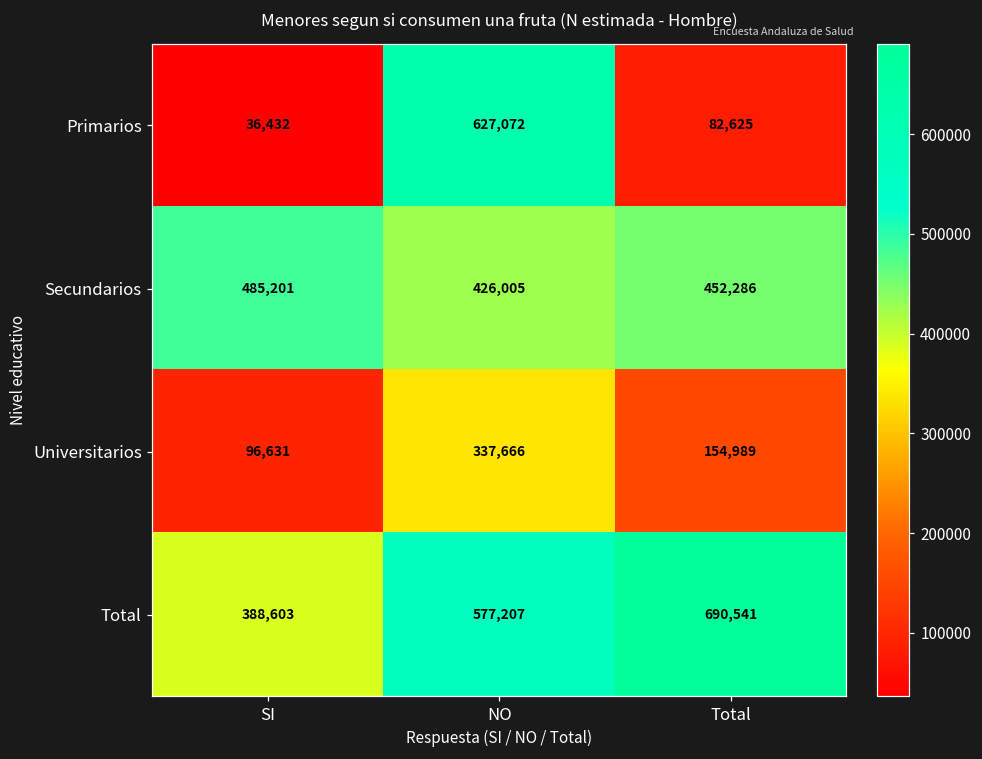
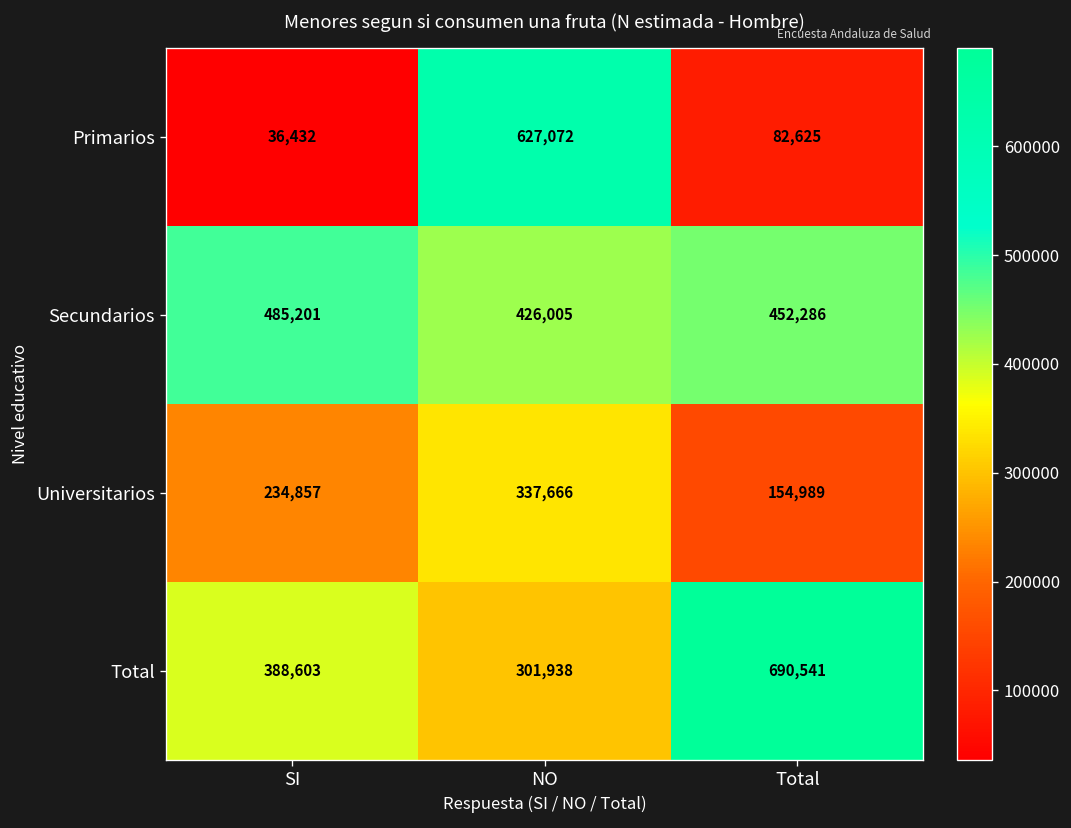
Universitarios, SI: 96,631 -> 234,857
Total, NO: 577,207 -> 301,938
